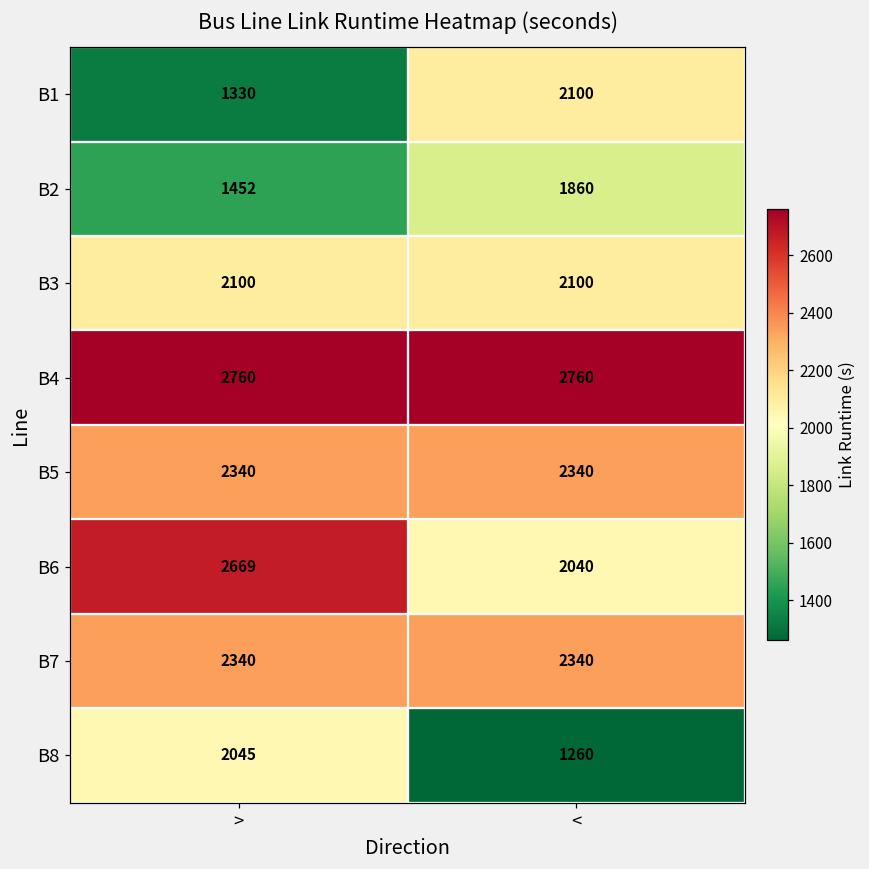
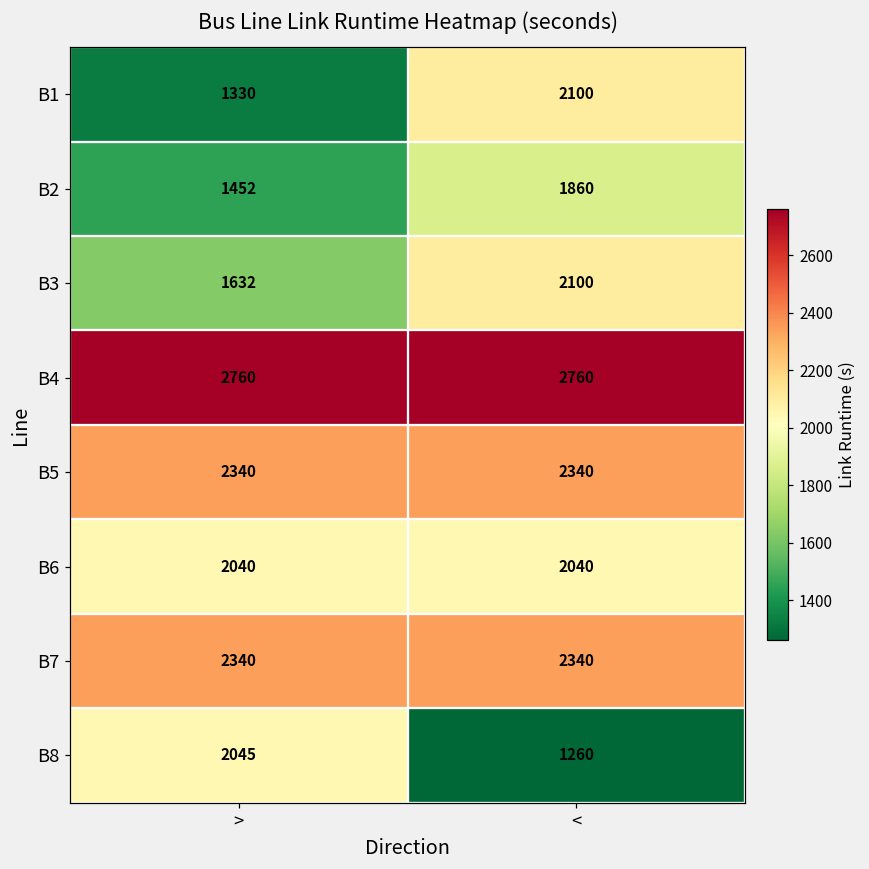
B3, >: 2100 -> 1632
B6, >: 2669 -> 2040
